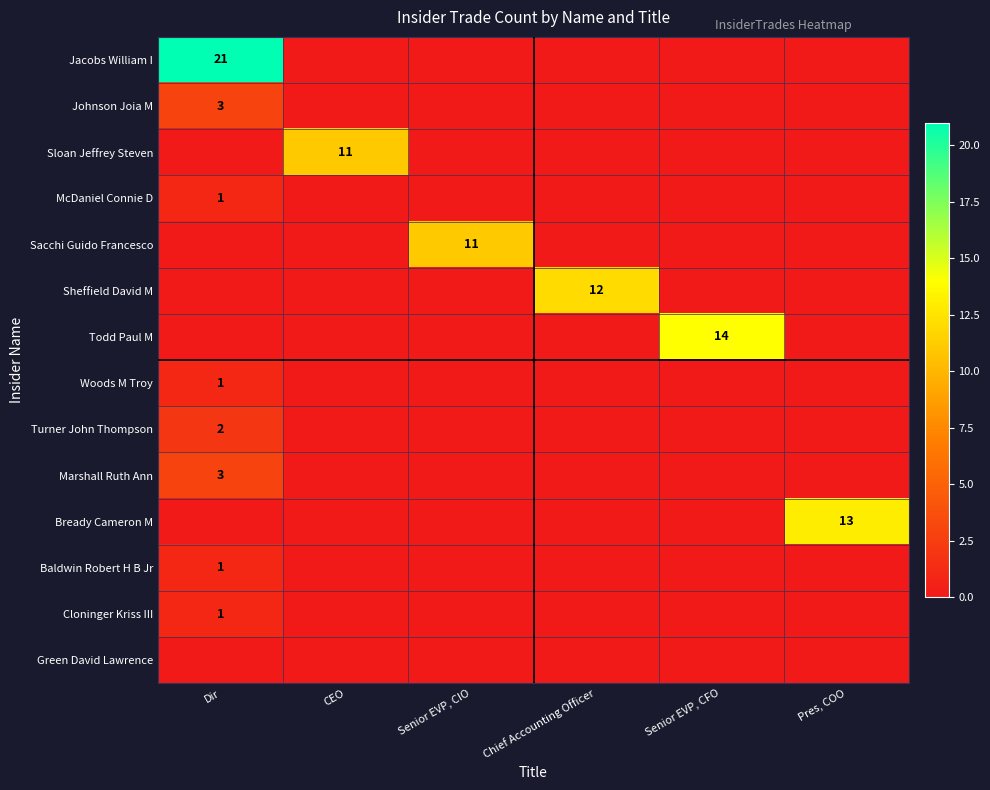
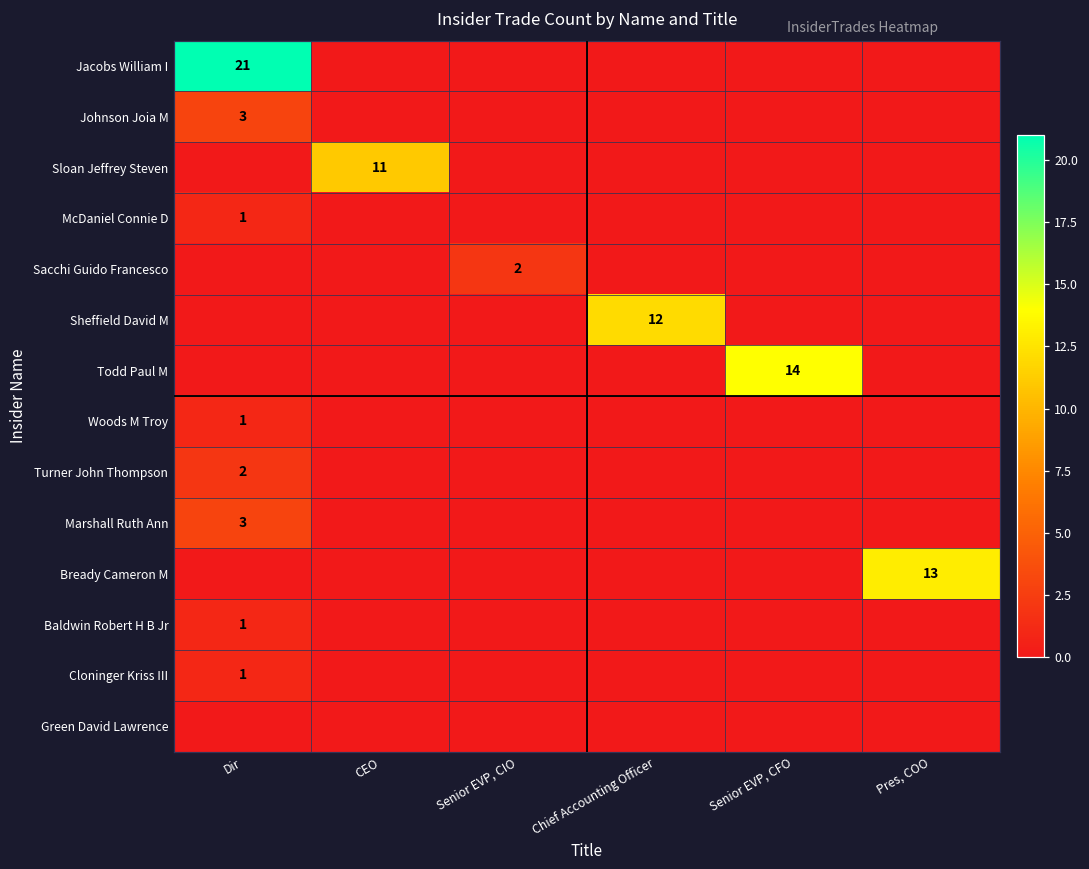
Sacchi Guido Francesco, Senior EVP, CIO: 11 -> 2
